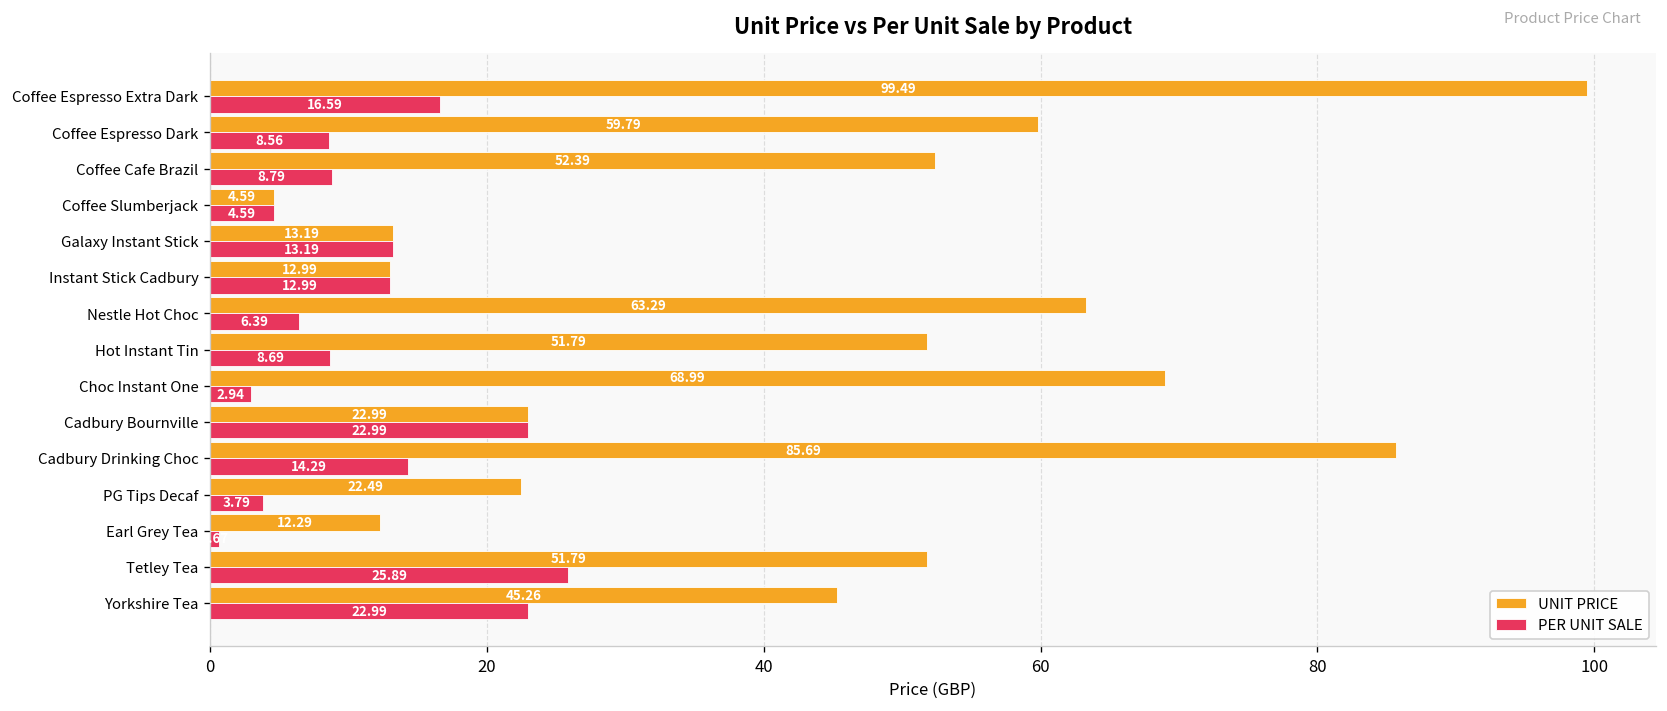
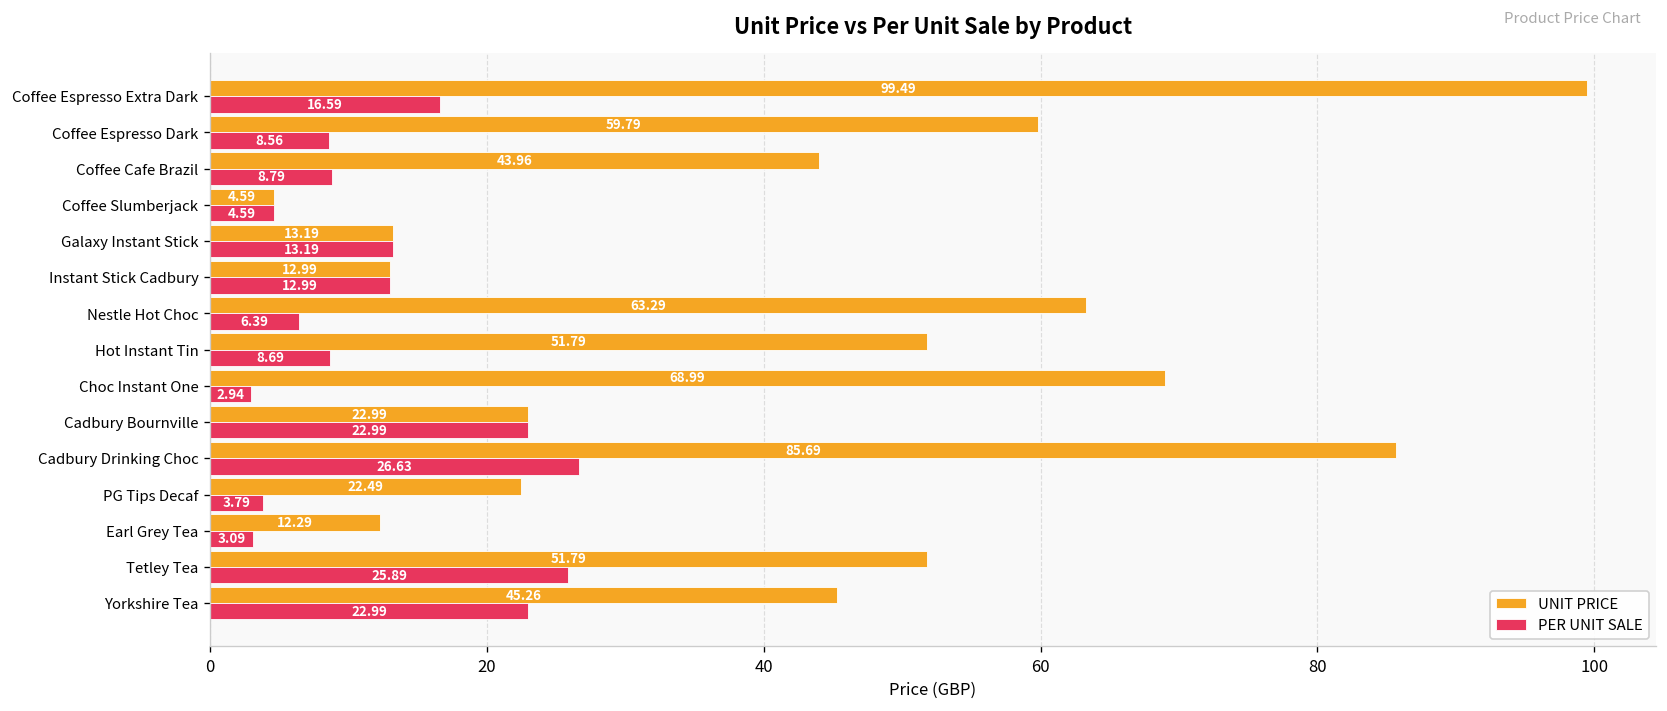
UNIT PRICE, Coffee Cafe Brazil: 52.39 -> 43.96
PER UNIT SALE, Cadbury Drinking Choc: 14.29 -> 26.63
PER UNIT SALE, Earl Grey Tea: 0.7 -> 3.1
